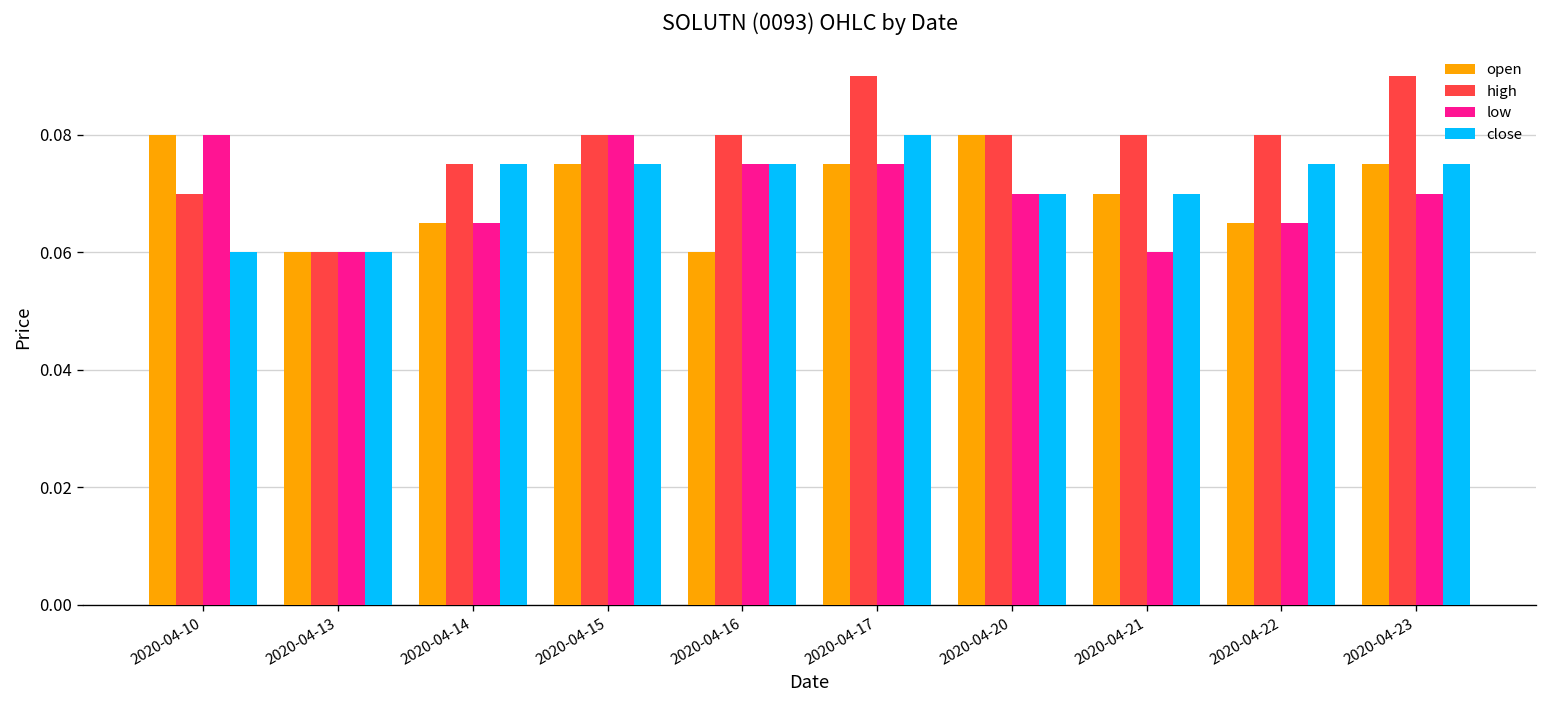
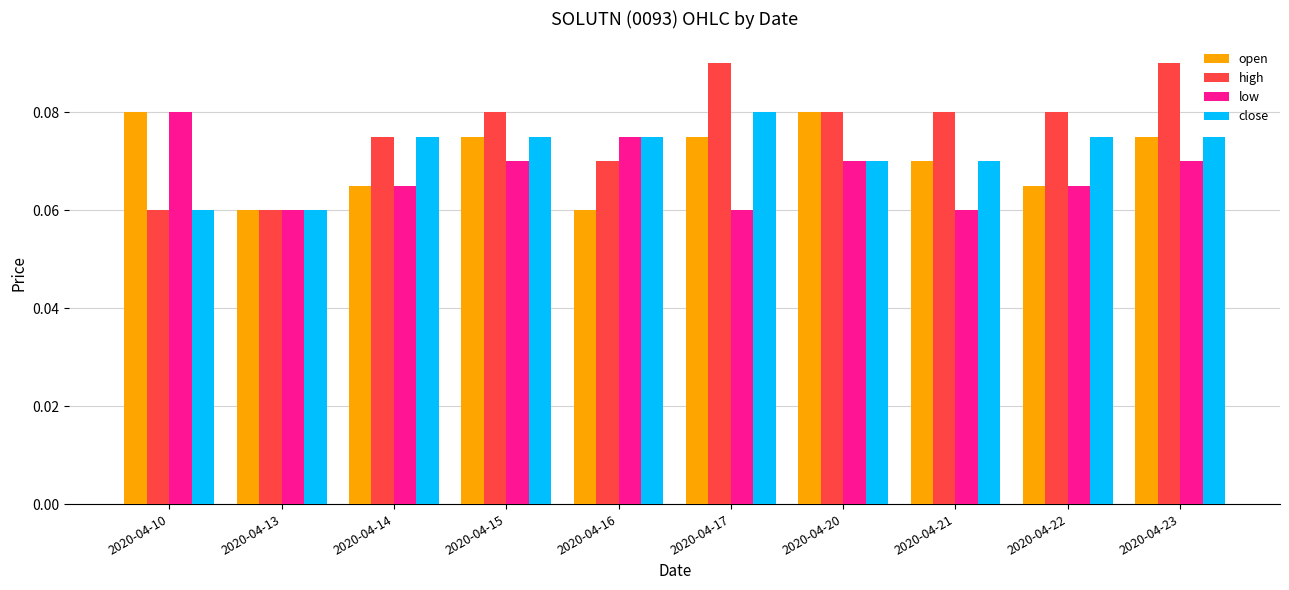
high, 2020-04-10: 0.07 -> 0.06
low, 2020-04-15: 0.08 -> 0.07
high, 2020-04-16: 0.08 -> 0.07
low, 2020-04-17: 0.075 -> 0.060
